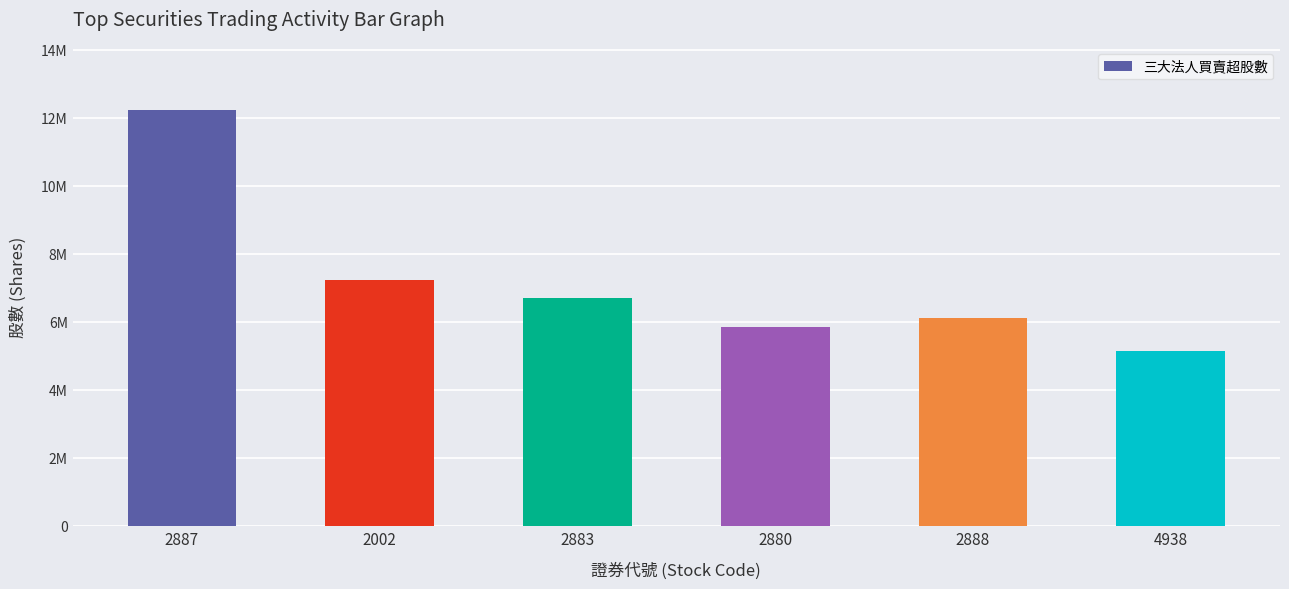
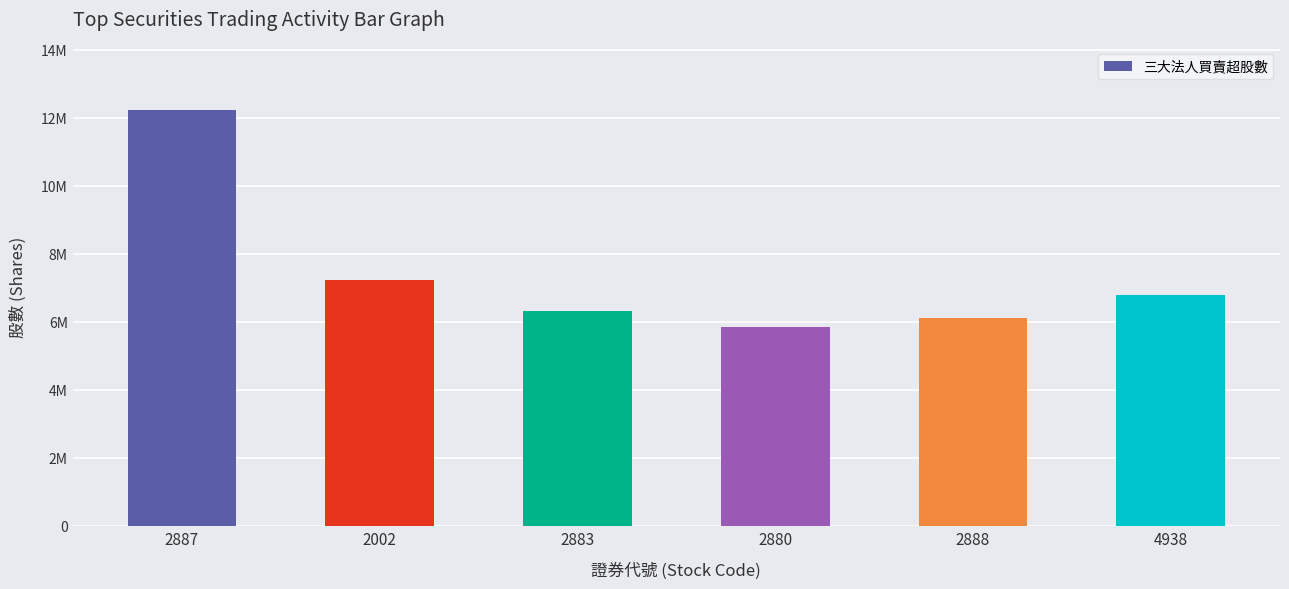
2883: 6700000 -> 6300000
4938: 5100000 -> 6800000
